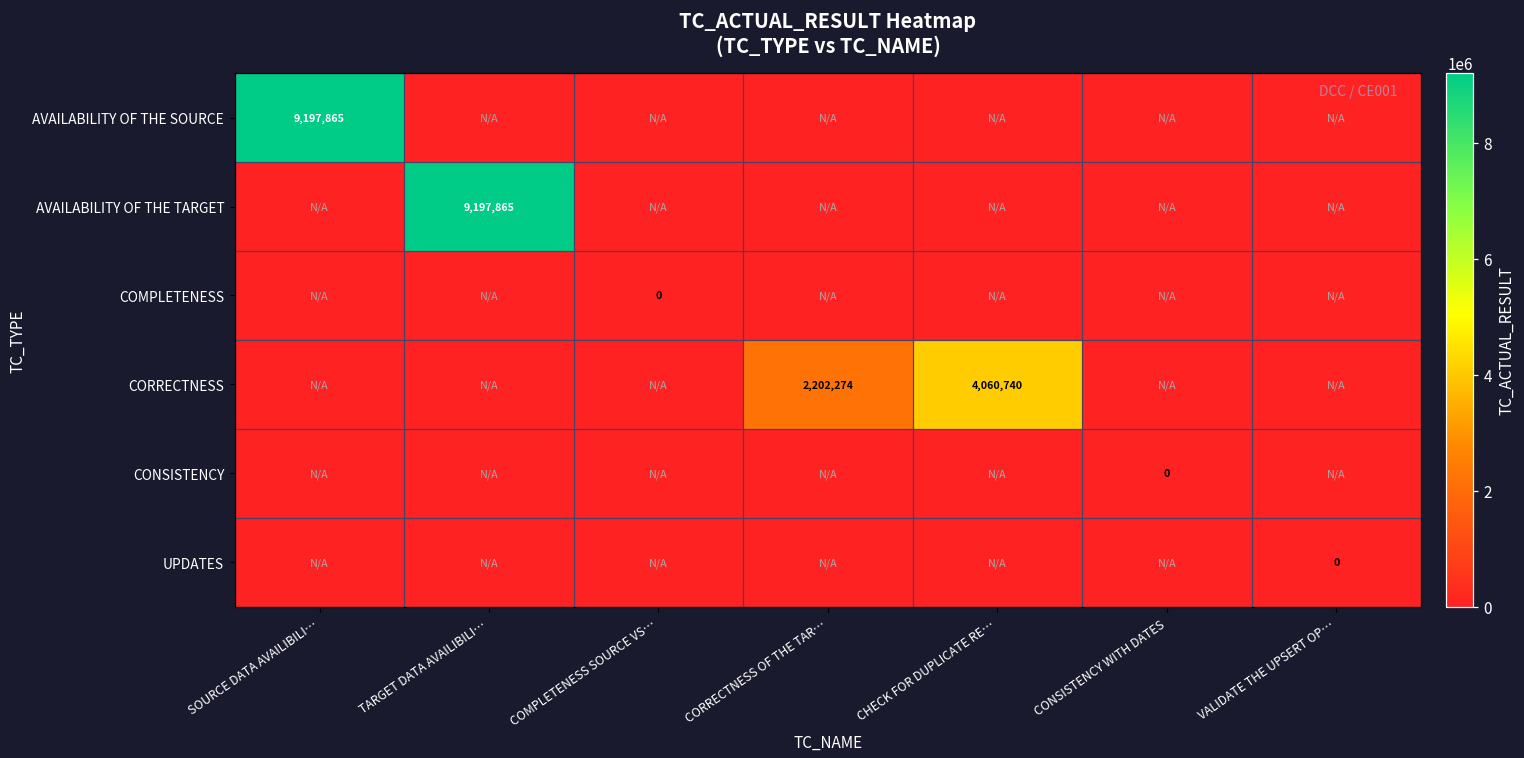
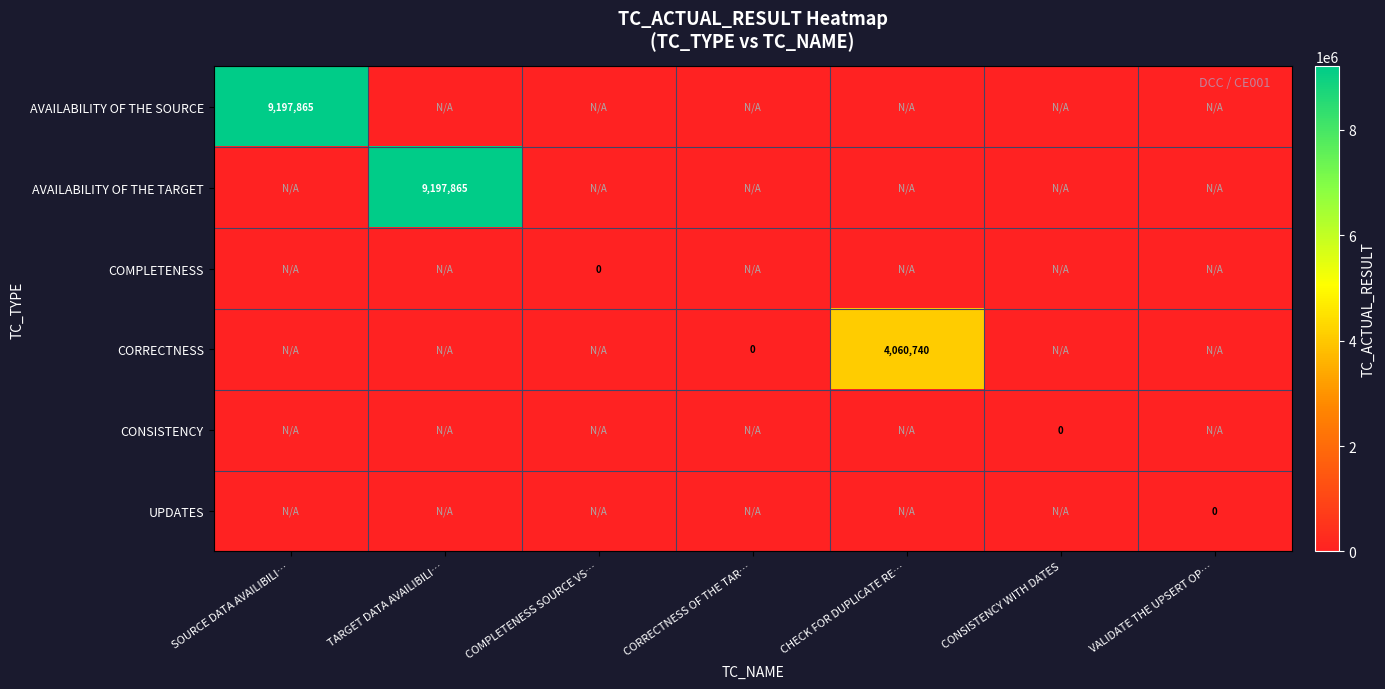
CORRECTNESS, CORRECTNESS OF THE TAR…: 2,202,274 -> 0
